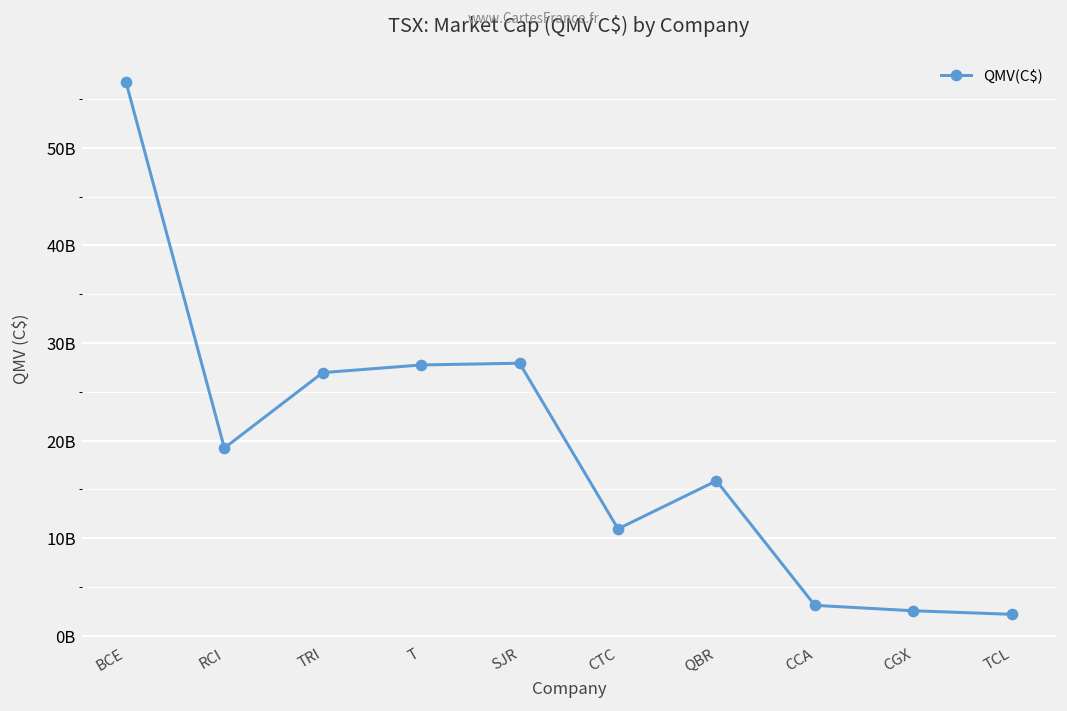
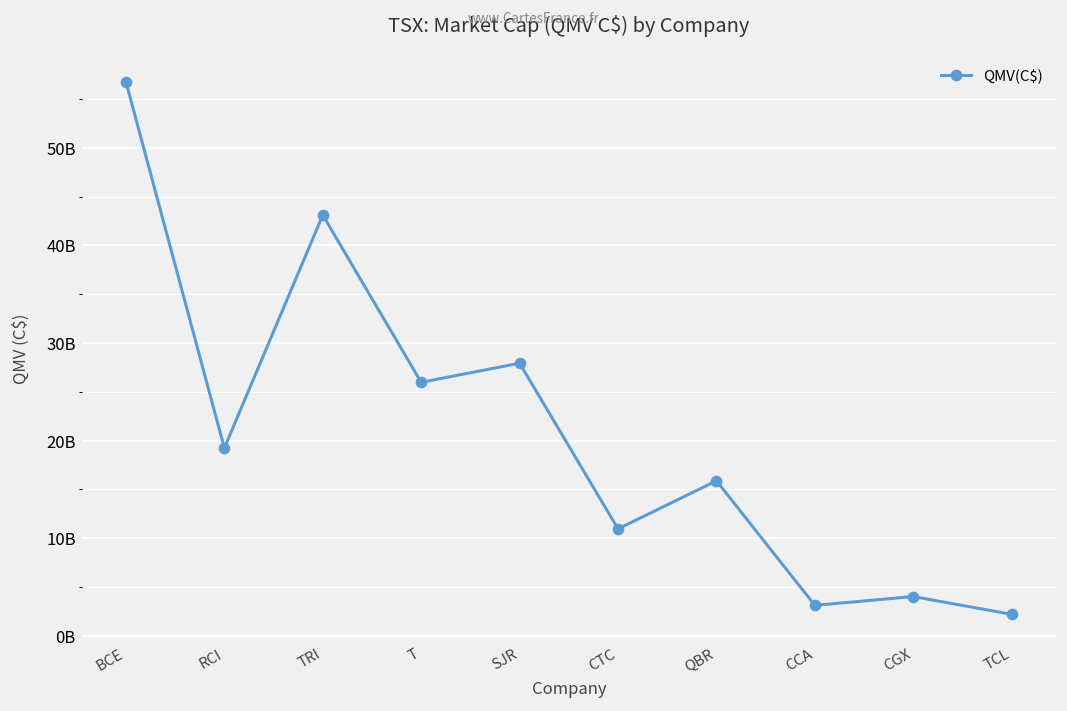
TRI: 27000000000 -> 43000000000
T: 28000000000 -> 26000000000
CGX: 3000000000 -> 4000000000
